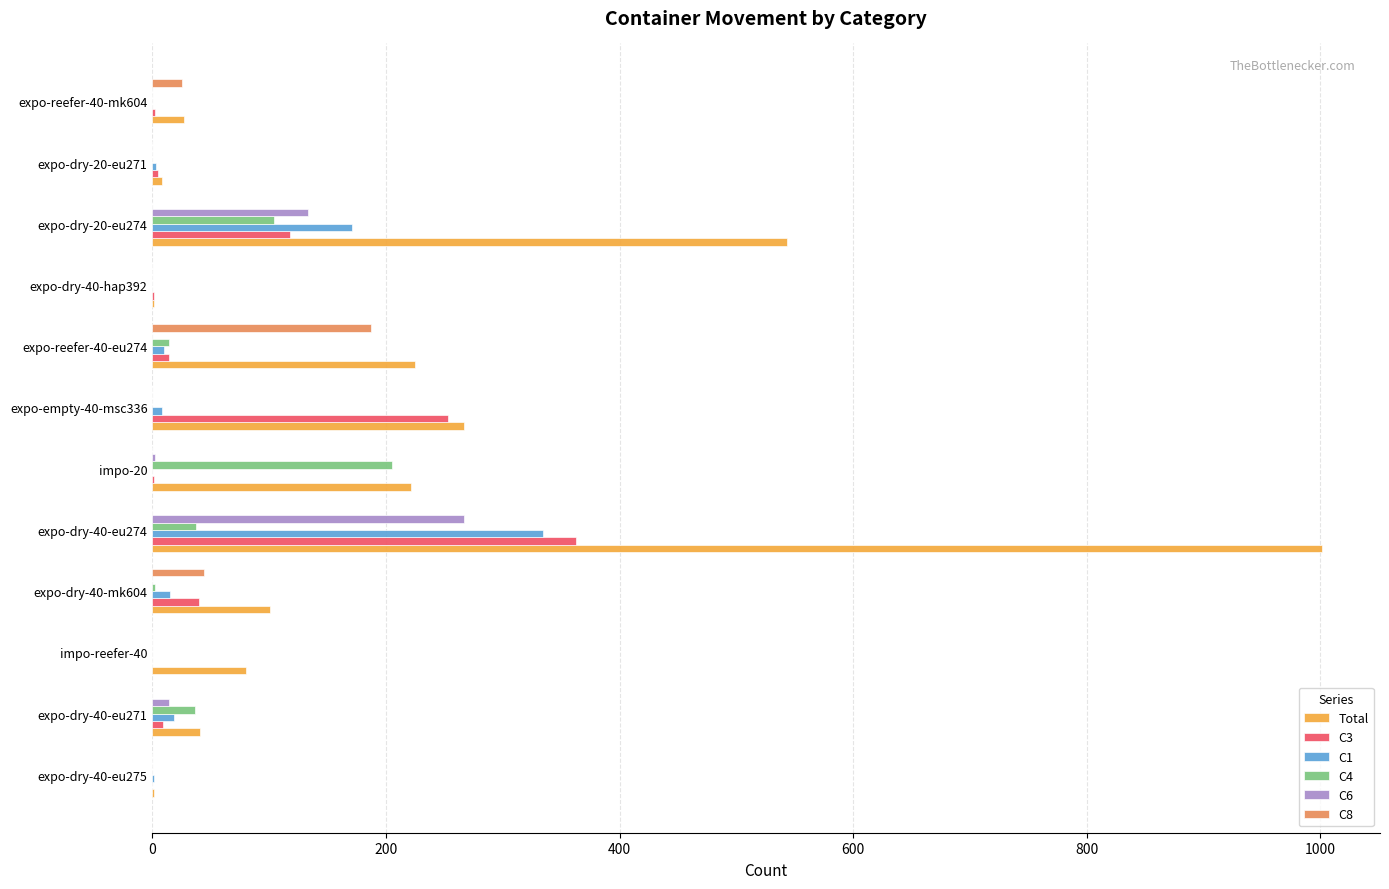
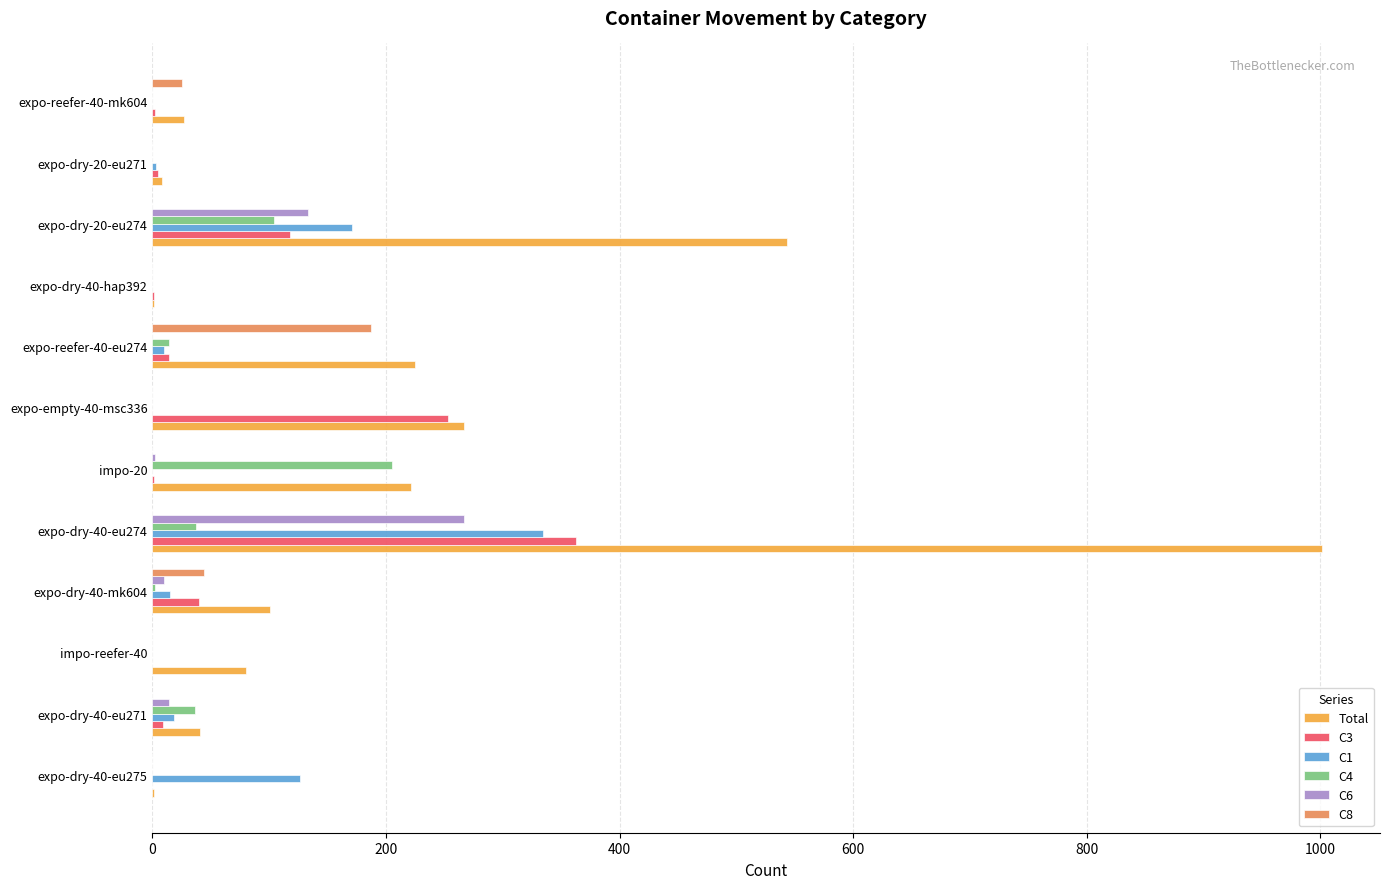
C1, expo-empty-40-msc336: 8 -> 0
C6, expo-dry-40-mk604: 0 -> 10
C1, expo-dry-40-eu275: 1 -> 126
